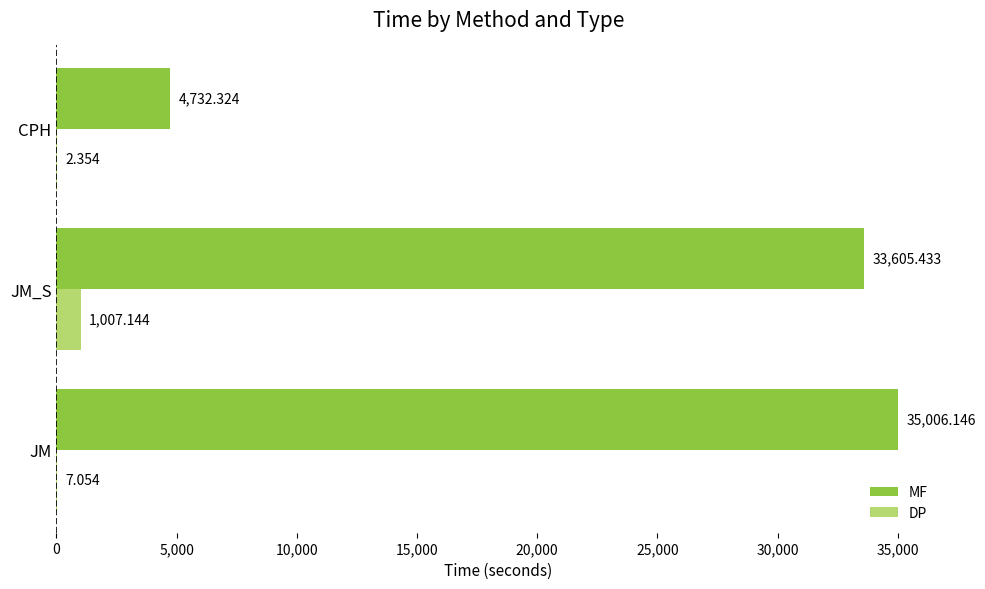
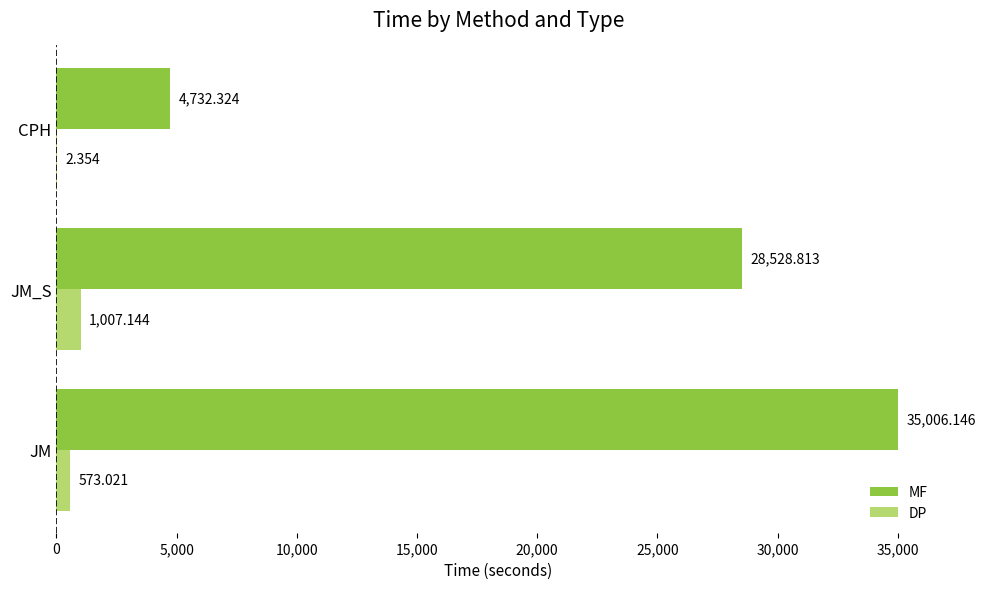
MF, JM_S: 33,605.433 -> 28,528.813
DP, JM: 7.054 -> 573.021
